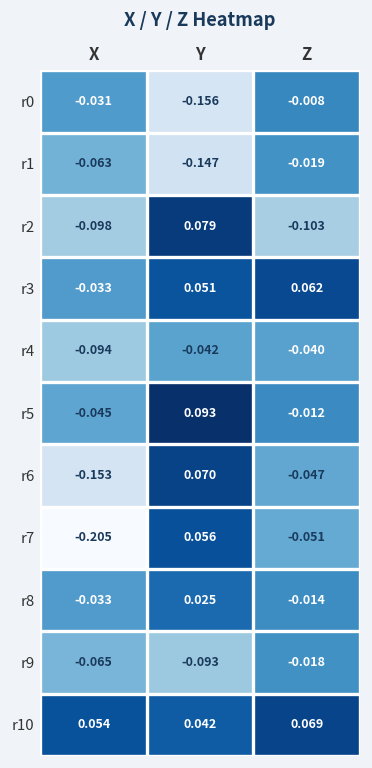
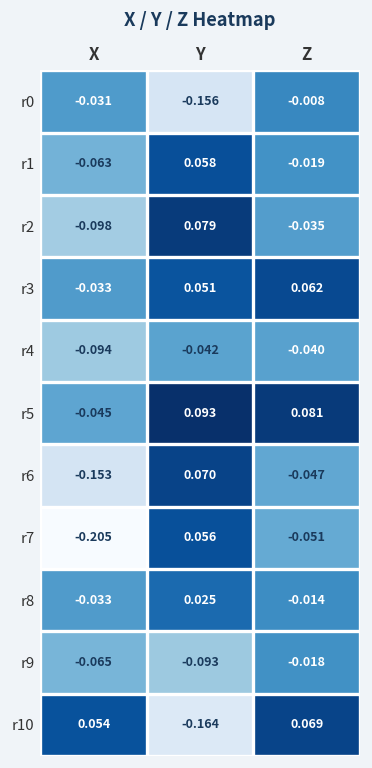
r1, Y: -0.147 -> 0.058
r2, Z: -0.103 -> -0.035
r5, Z: -0.012 -> 0.081
r10, Y: 0.042 -> -0.164
